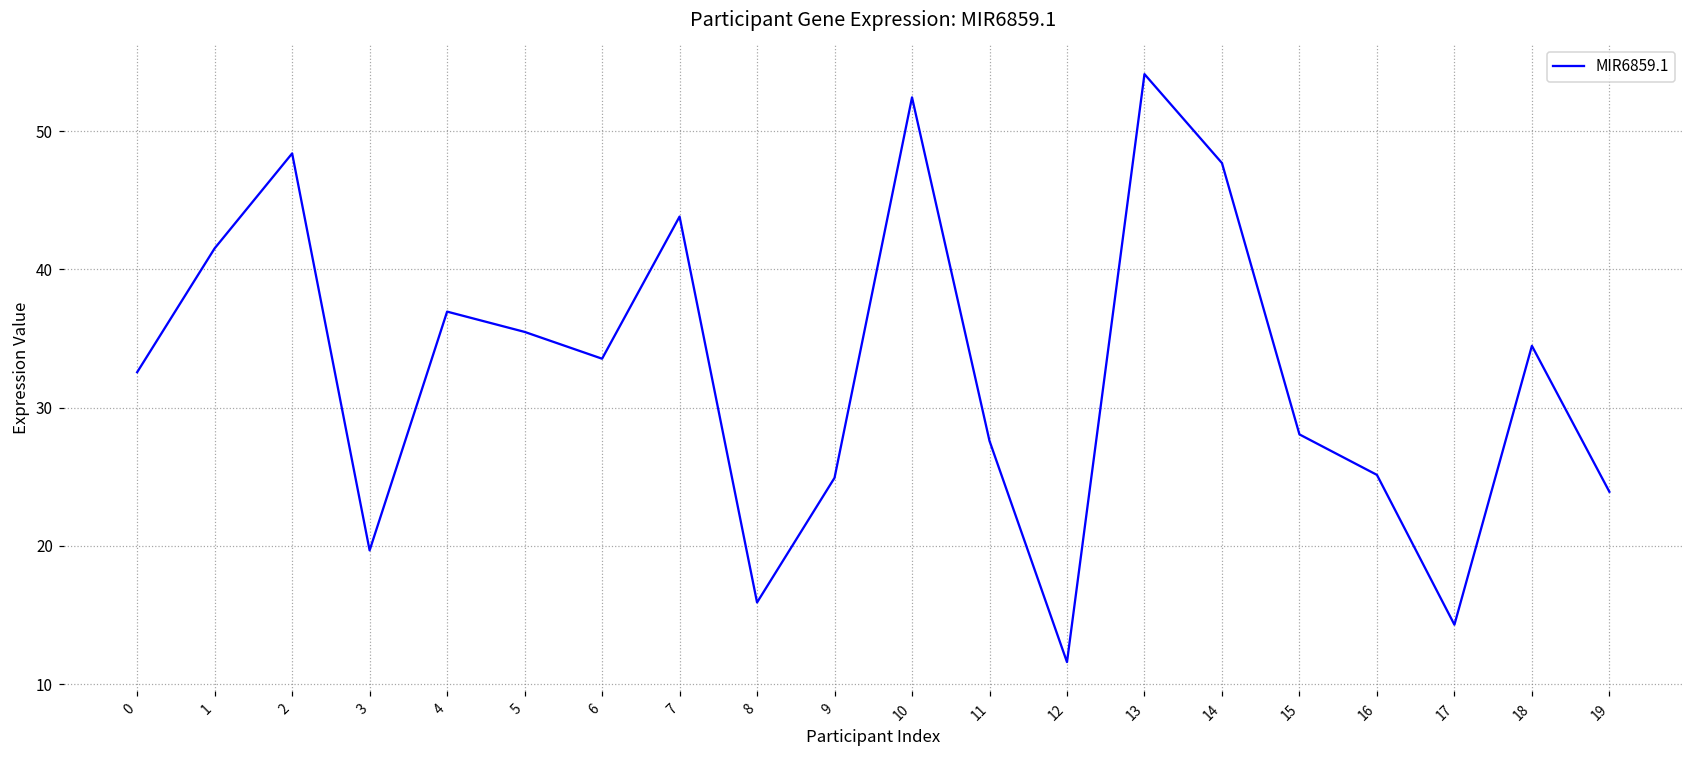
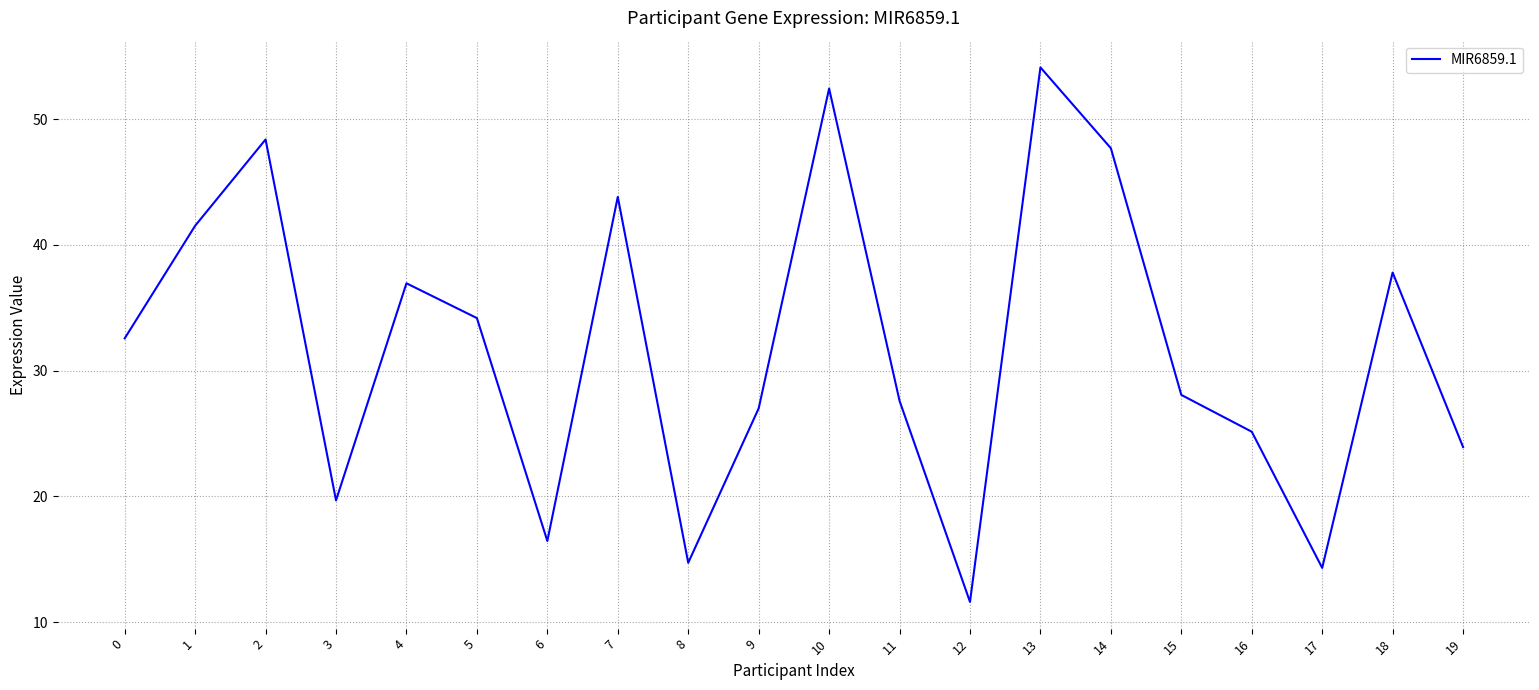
5: 35.5 -> 34.2
6: 33.5 -> 16.4
8: 15.9 -> 14.7
9: 24.9 -> 27.0
18: 34.5 -> 37.8
